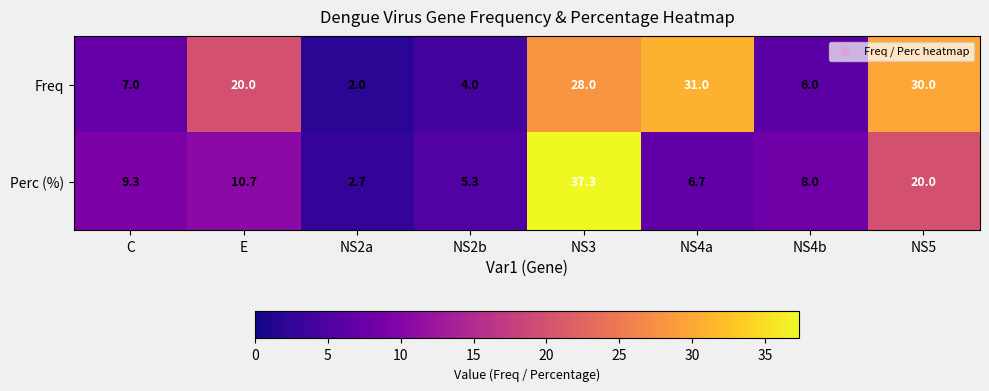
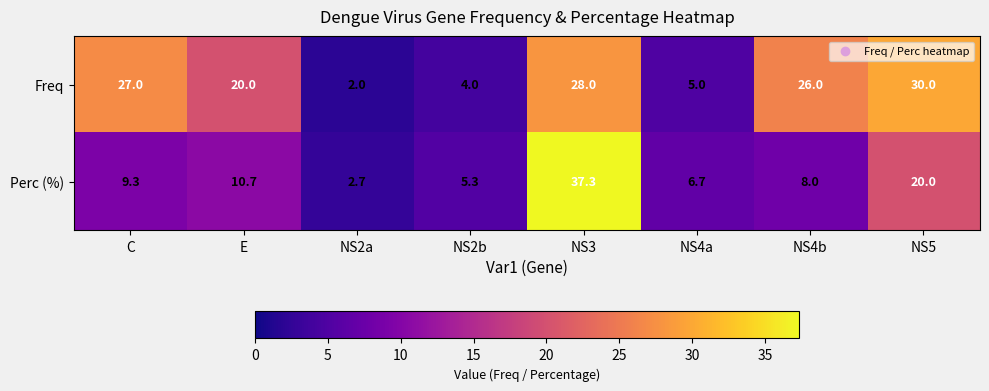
Freq, C: 7.0 -> 27.0
Freq, NS4a: 31.0 -> 5.0
Freq, NS4b: 6.0 -> 26.0
